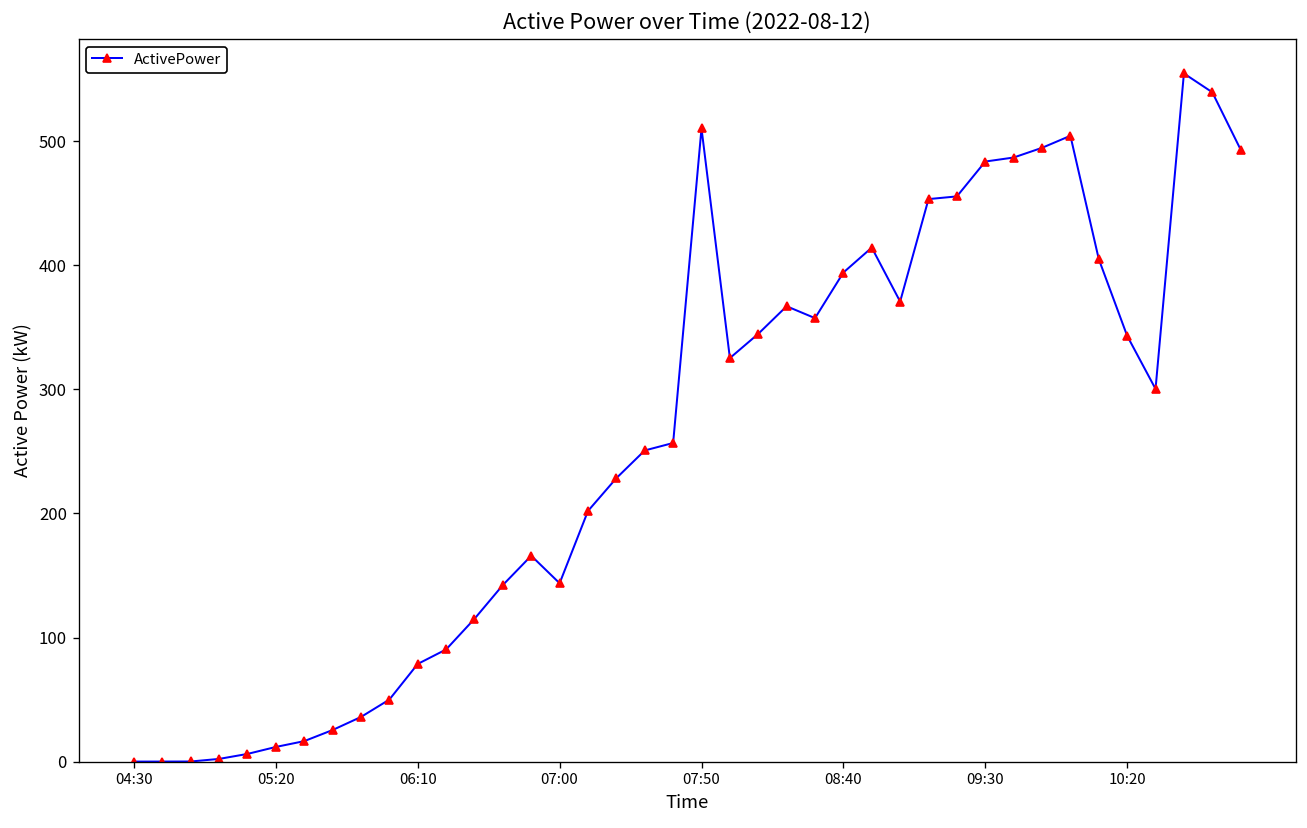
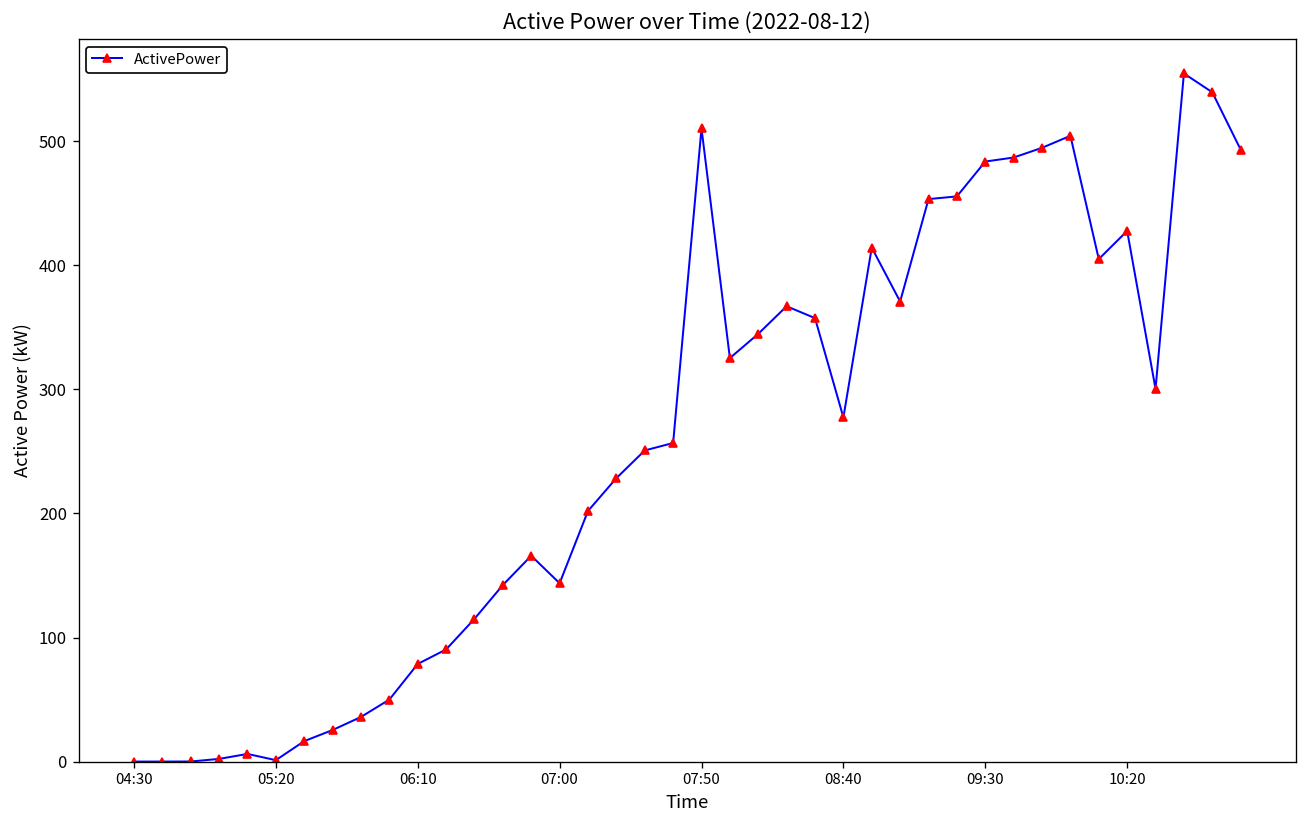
05:20: 12 -> 1
08:40: 394 -> 277
10:20: 343 -> 428
